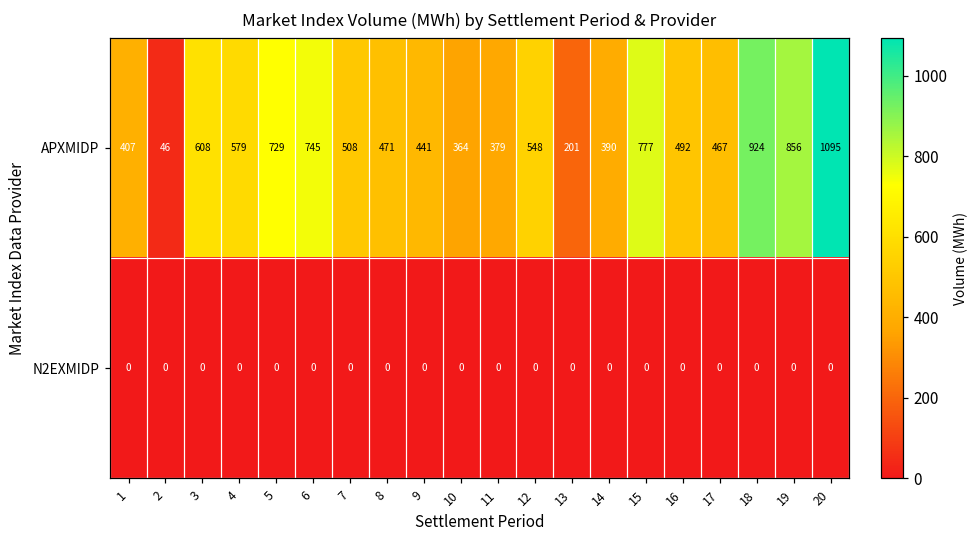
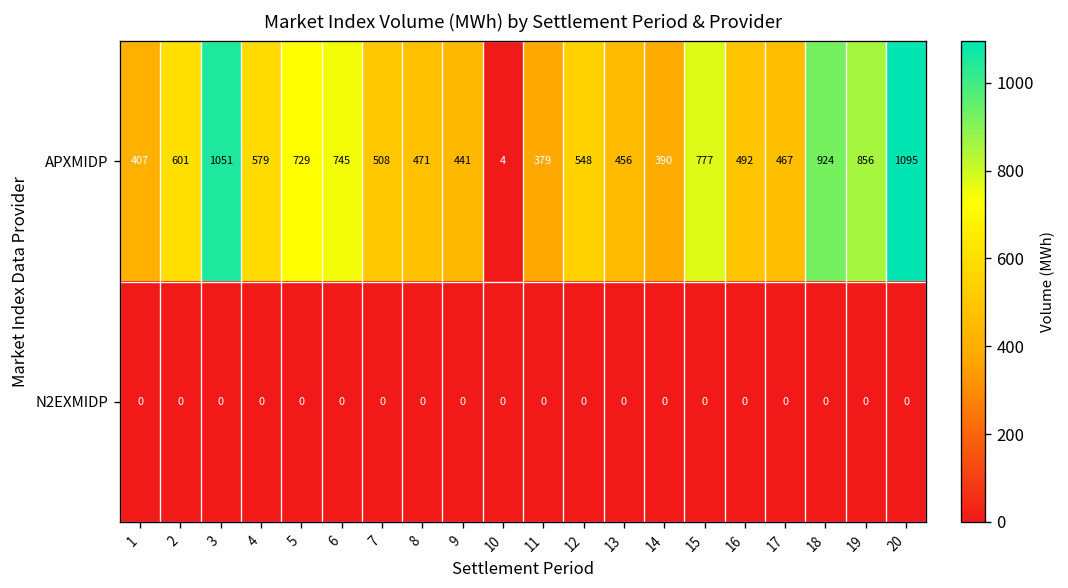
APXMIDP, 2: 46 -> 601
APXMIDP, 3: 608 -> 1051
APXMIDP, 10: 364 -> 4
APXMIDP, 13: 201 -> 456
